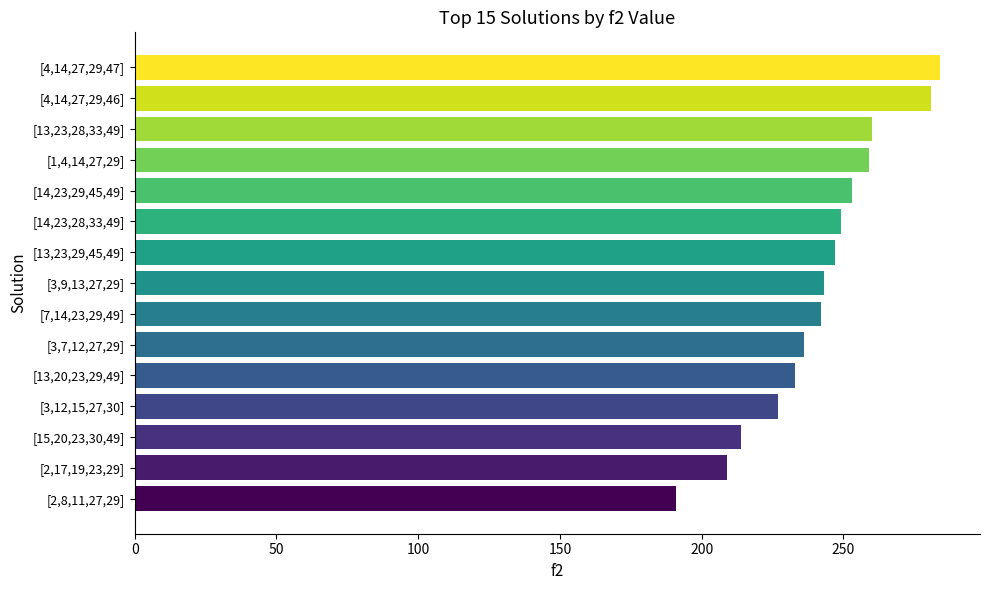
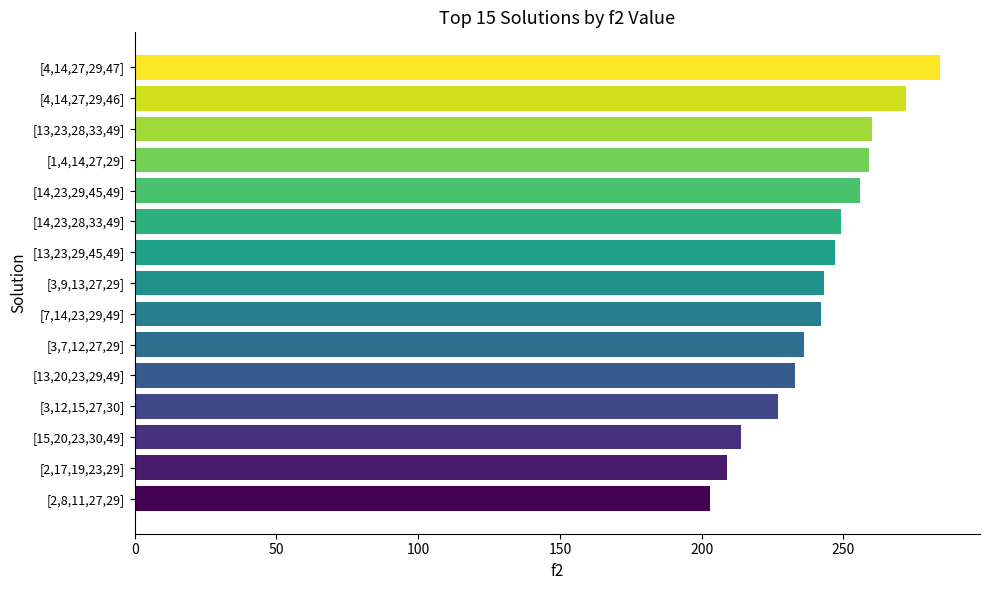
[4,14,27,29,46]: 281 -> 272
[14,23,29,45,49]: 253 -> 256
[2,8,11,27,29]: 191 -> 203
